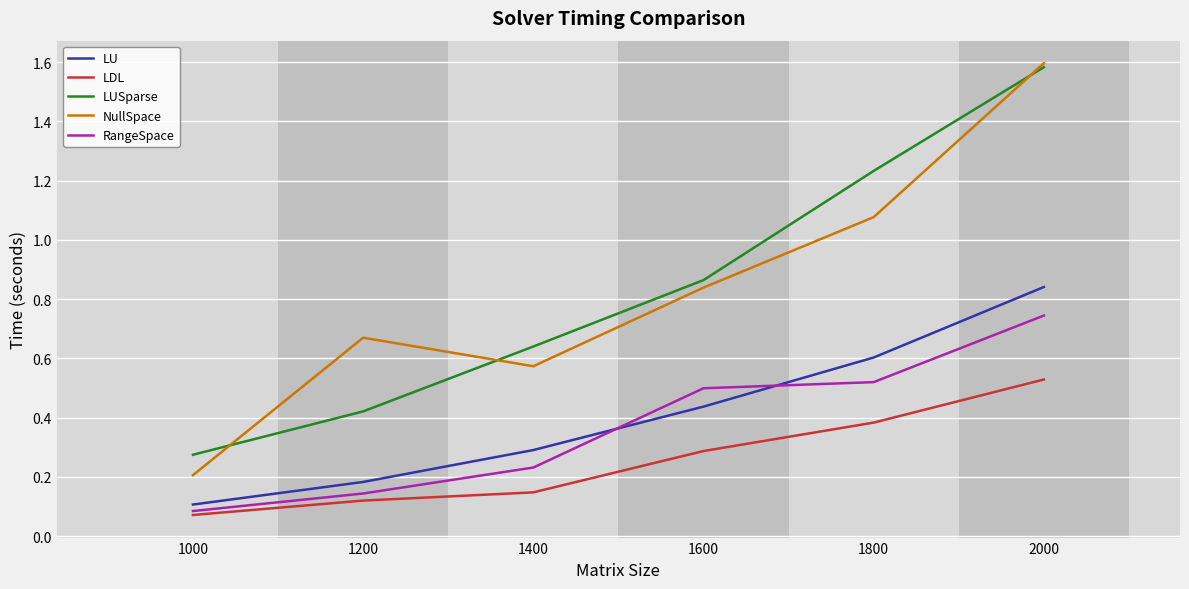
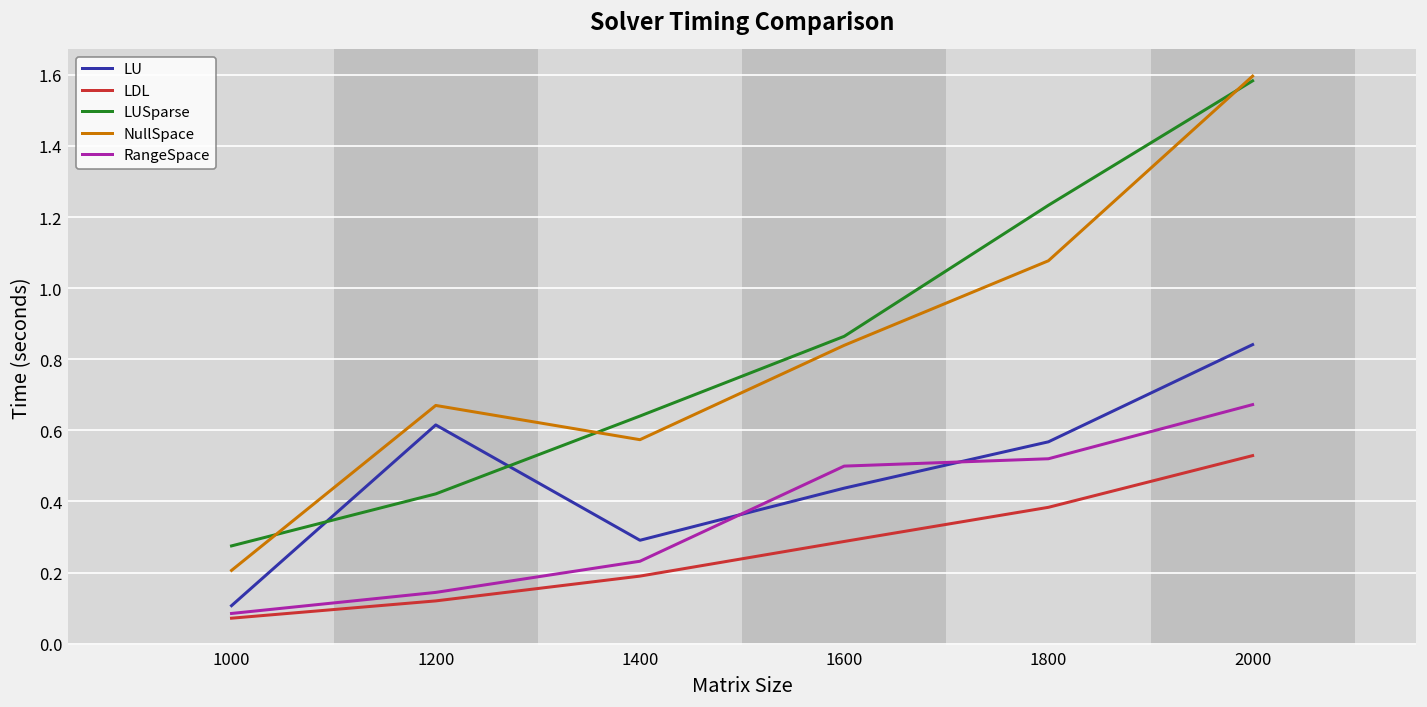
LU, 1200: 0.18 -> 0.62
LDL, 1400: 0.15 -> 0.19
LU, 1800: 0.60 -> 0.57
RangeSpace, 2000: 0.74 -> 0.67
